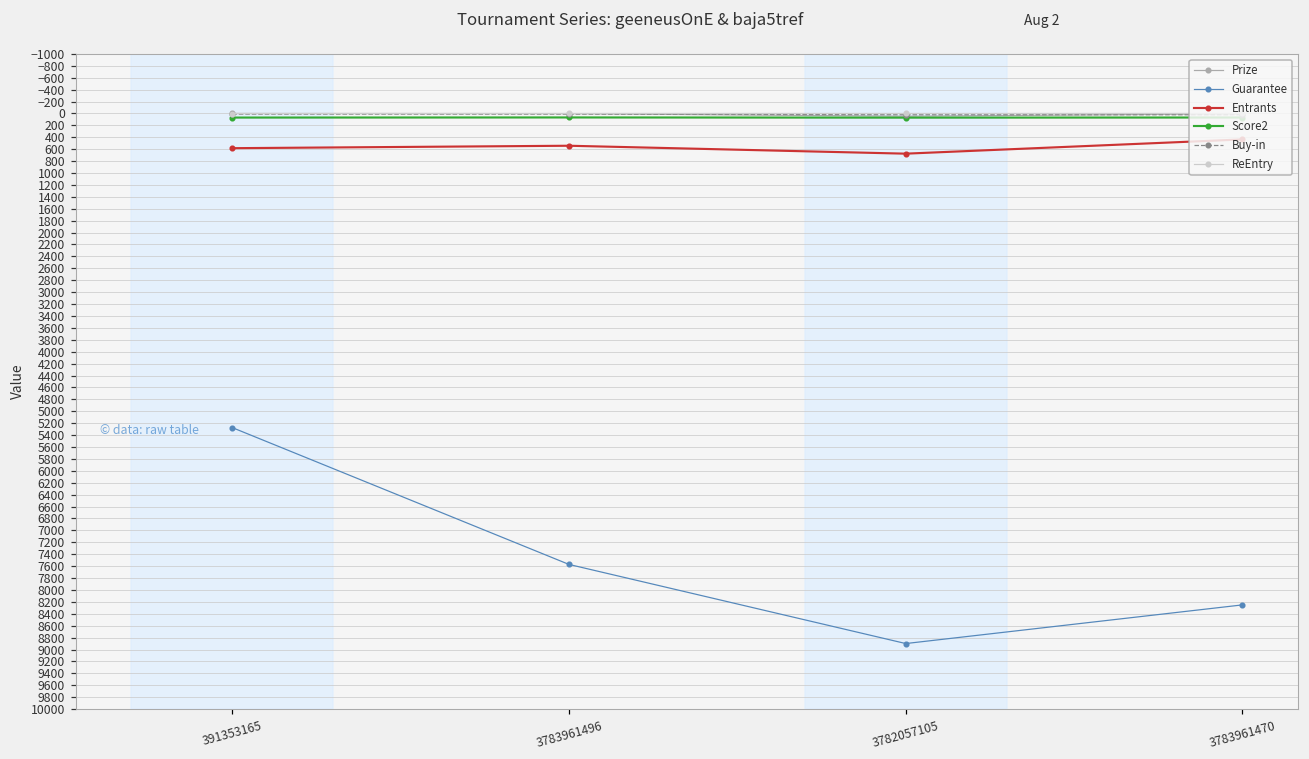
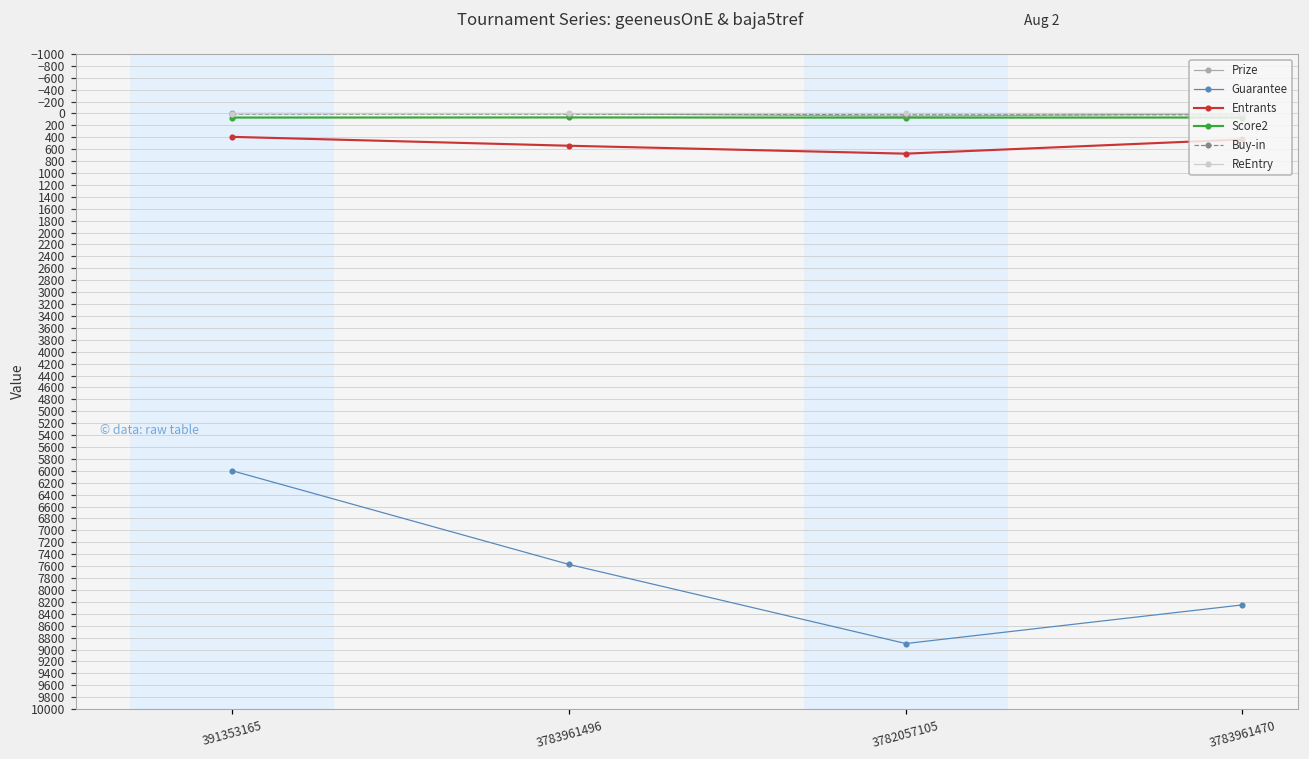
Guarantee, 391353165: 5300 -> 6000
Entrants, 391353165: 600 -> 400
